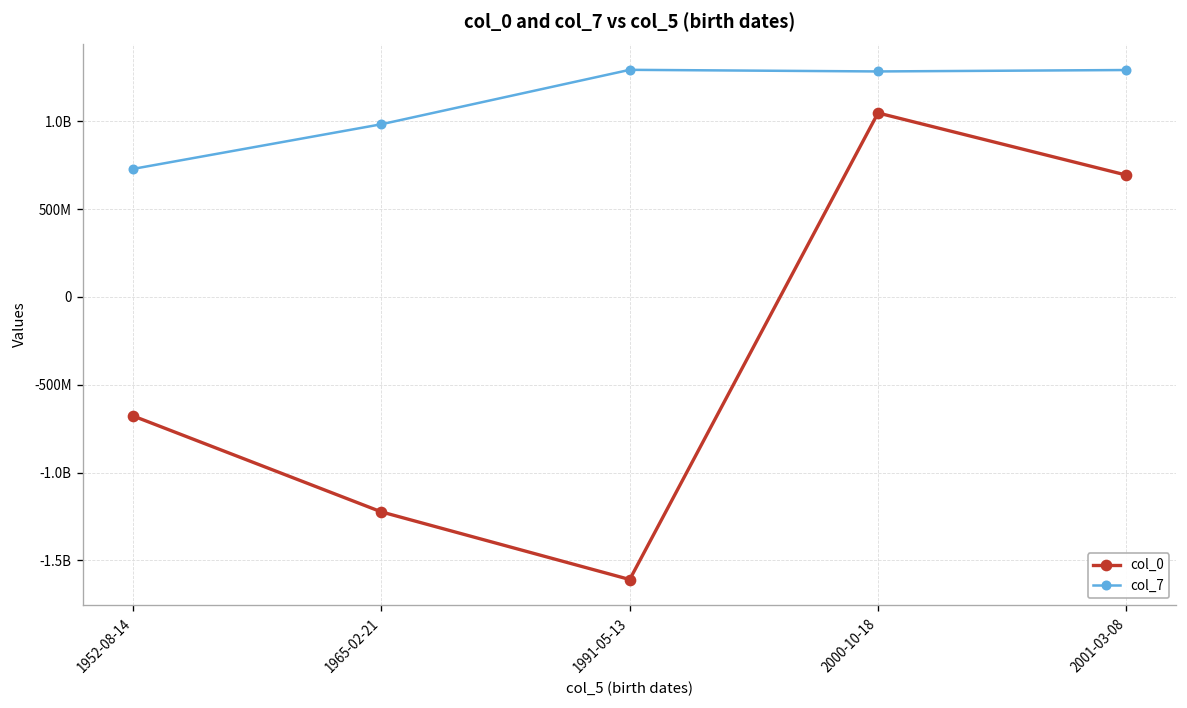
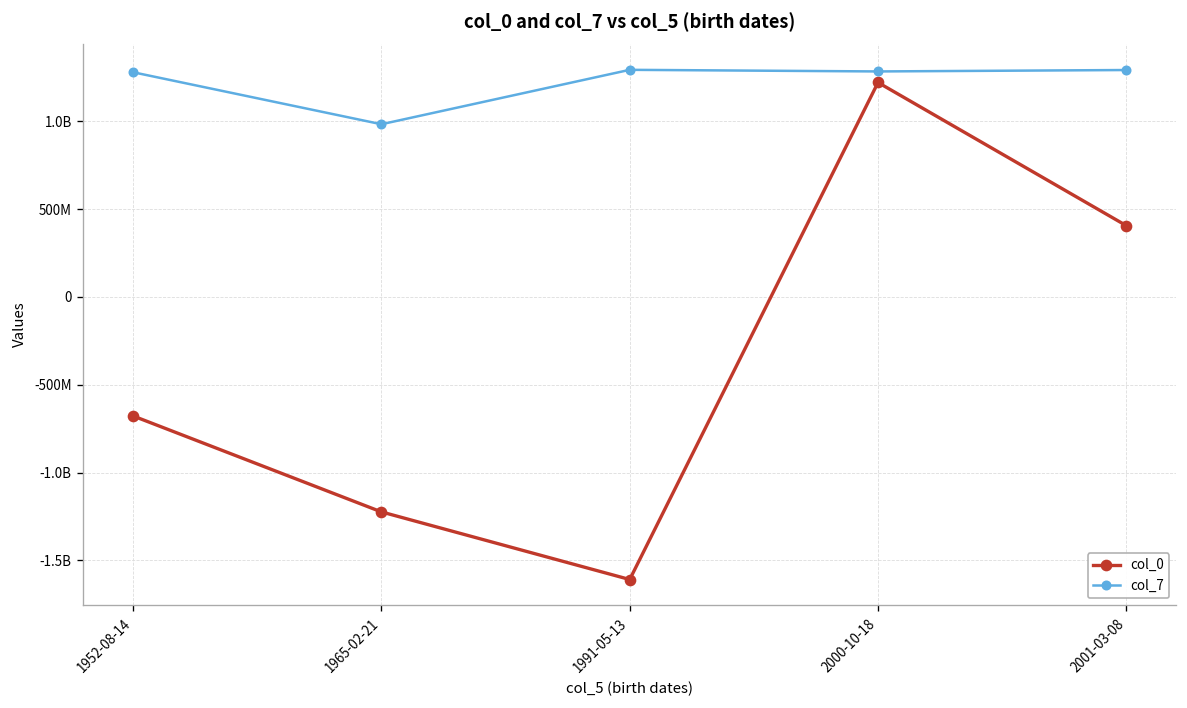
col_7, 1952-08-14: 730000000 -> 1280000000
col_0, 2000-10-18: 1050000000 -> 1220000000
col_0, 2001-03-08: 690000000 -> 410000000
